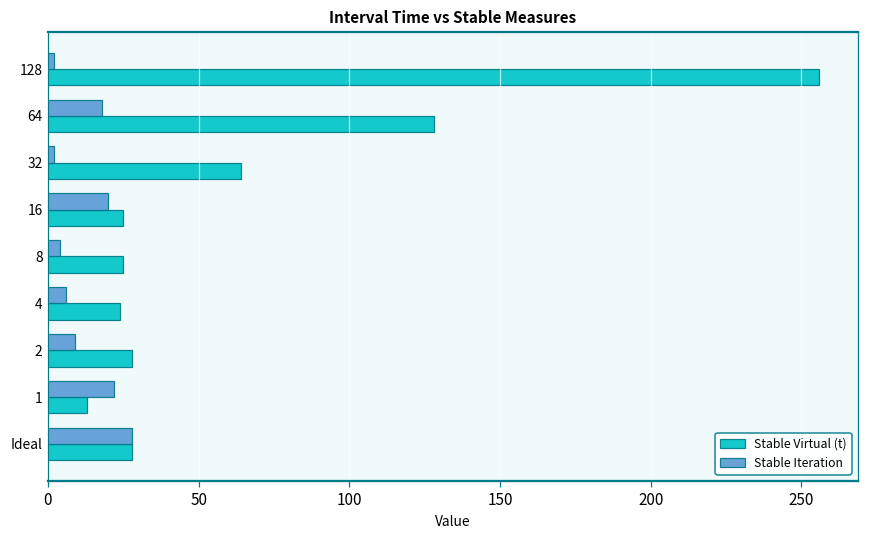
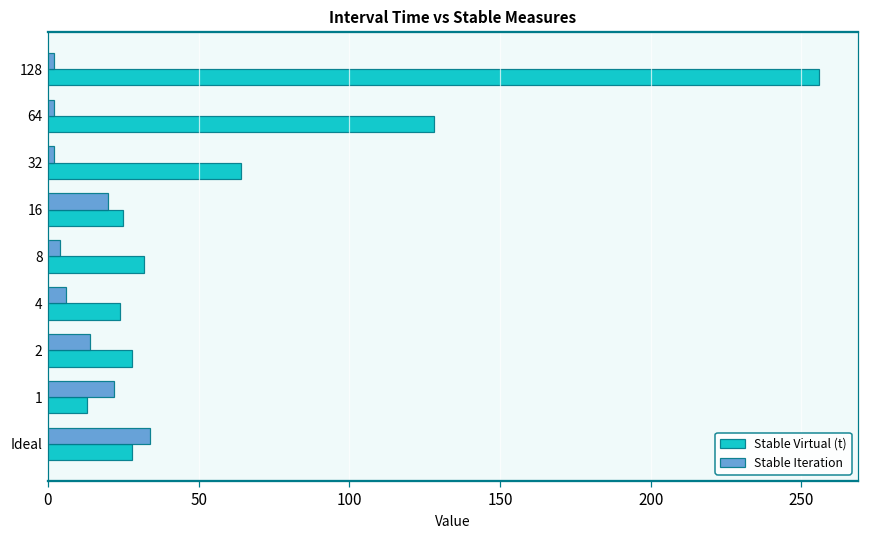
Stable Iteration, 64: 18 -> 2
Stable Virtual (t), 8: 25 -> 32
Stable Iteration, 2: 9 -> 14
Stable Iteration, Ideal: 28 -> 34
